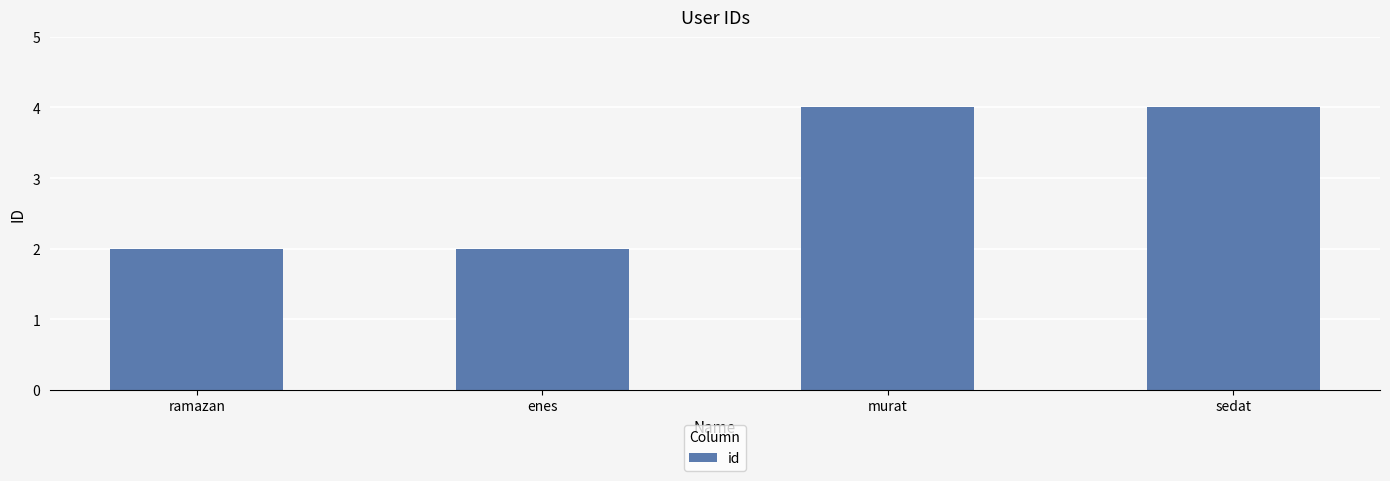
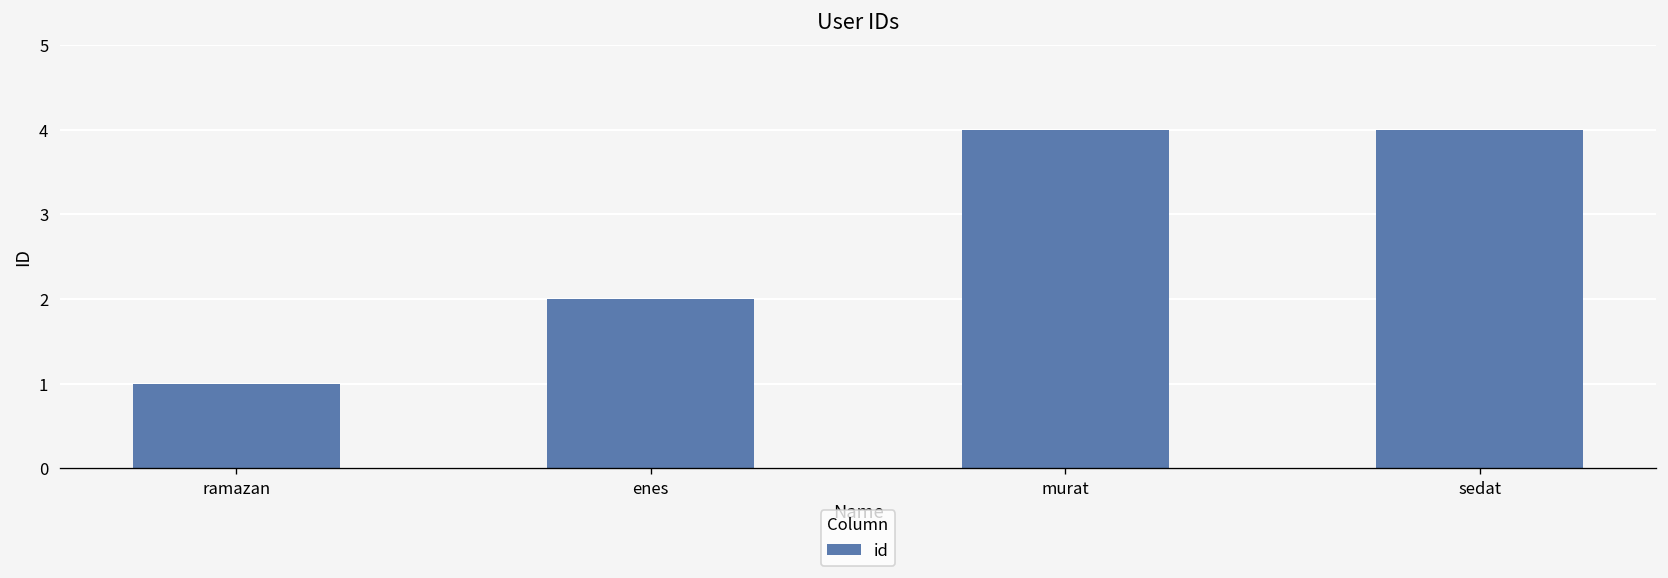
ramazan: 2 -> 1
